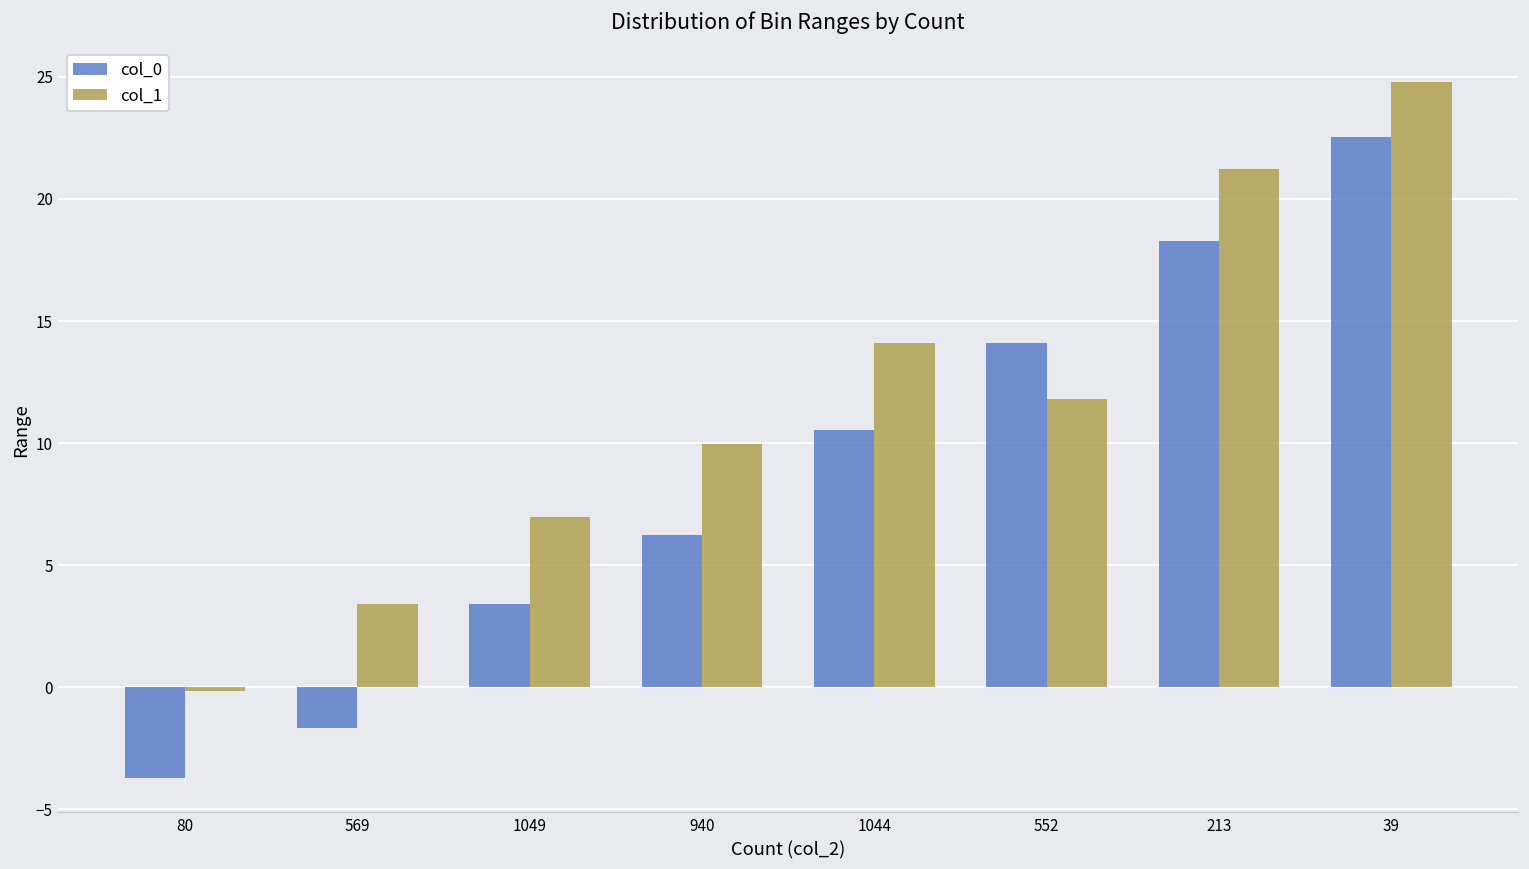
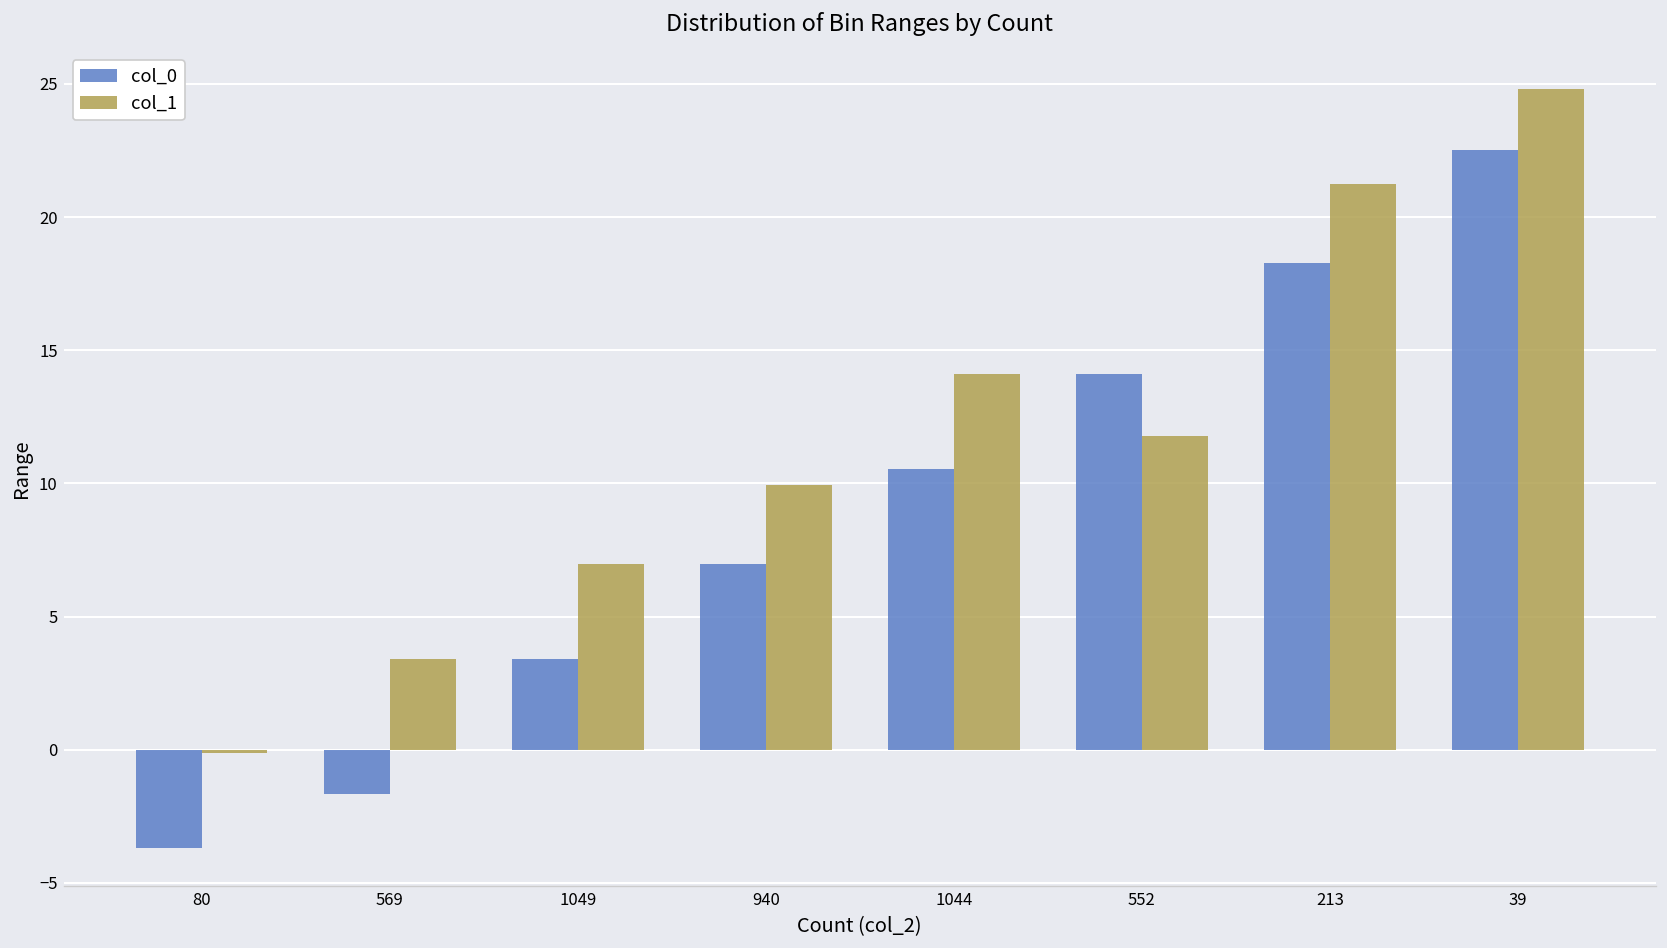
col_0, 940: 6.2 -> 7.0
